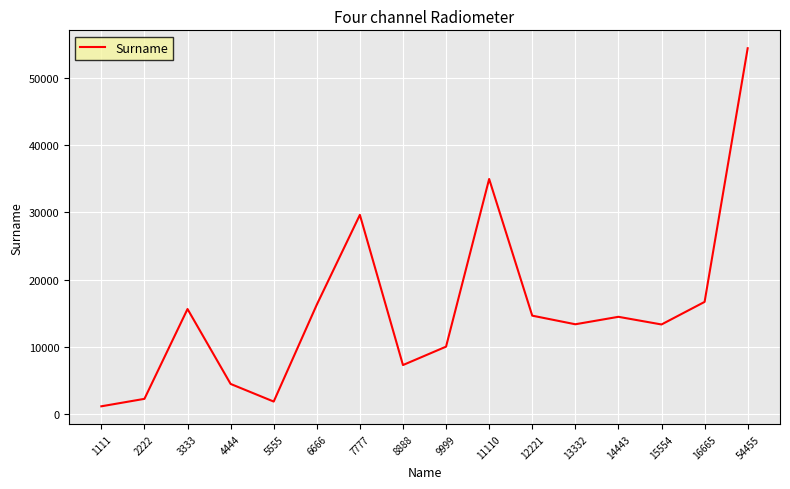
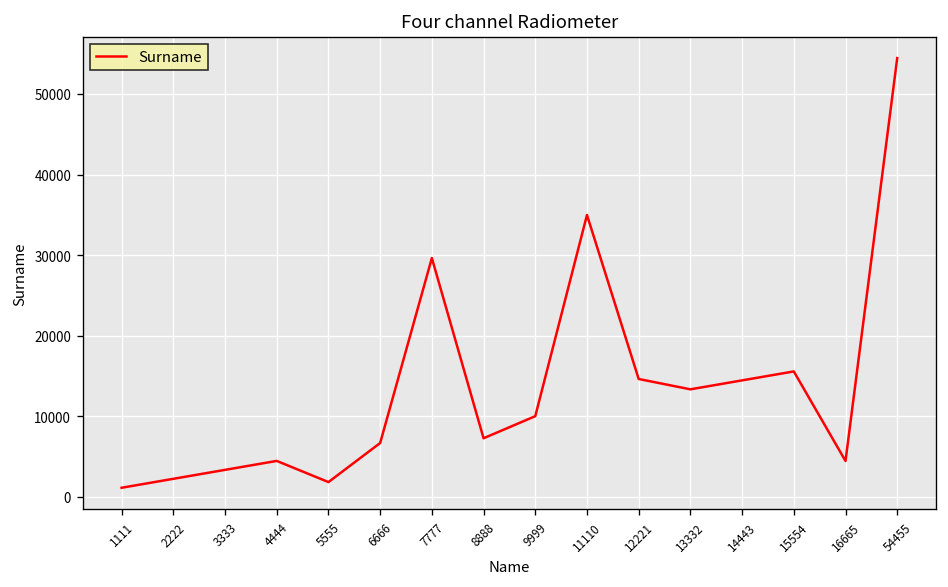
3333: 16000 -> 3000
6666: 16000 -> 7000
15554: 13000 -> 16000
16665: 17000 -> 4000
